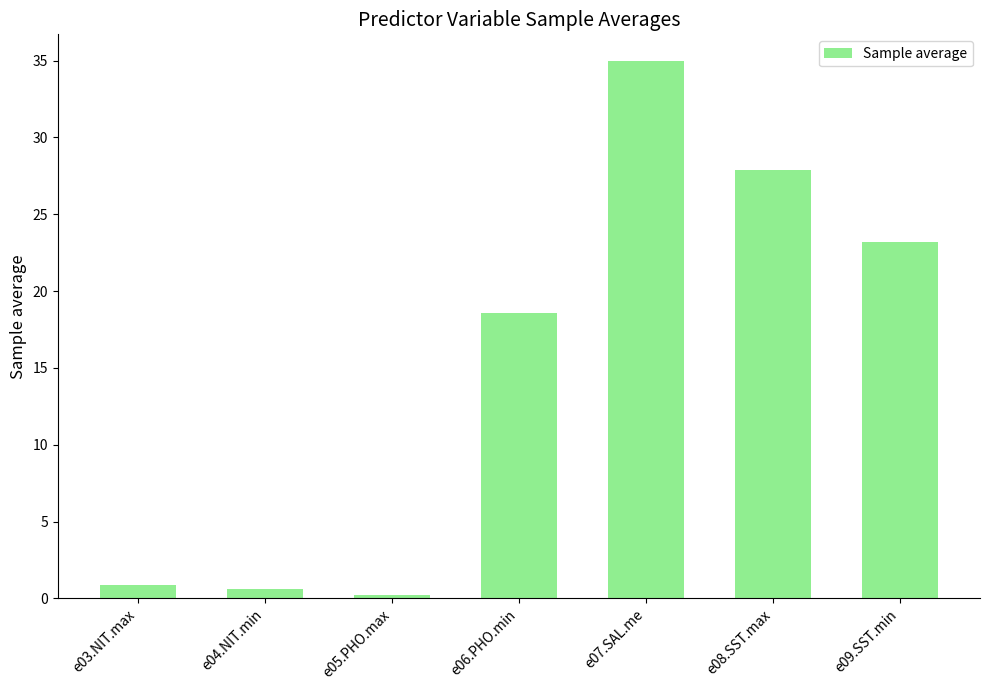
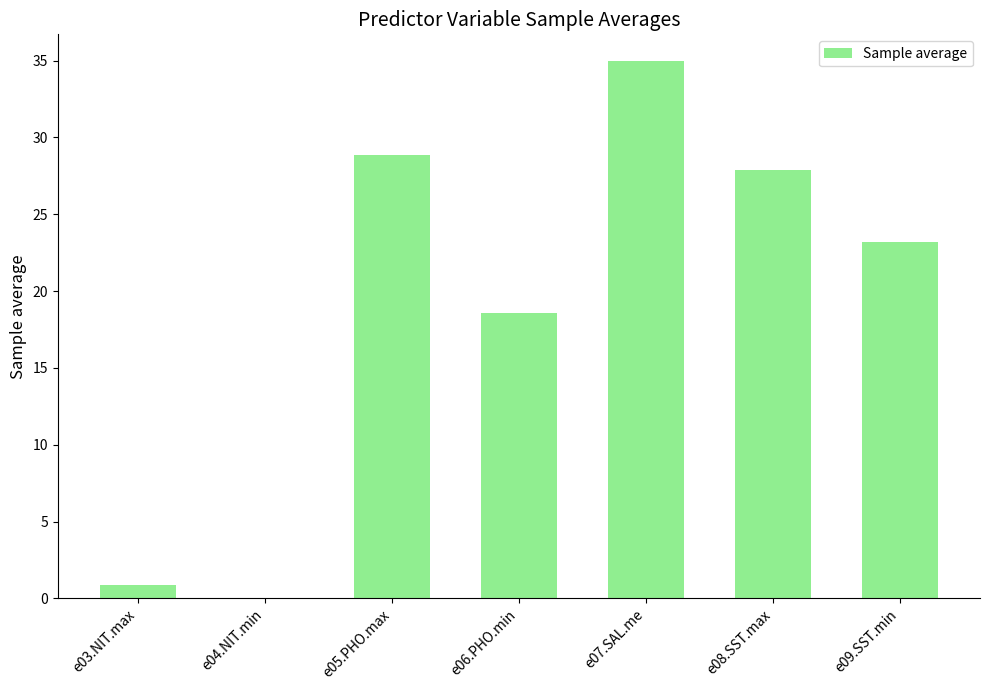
e04.NIT.min: 0.6 -> 0.0
e05.PHO.max: 0.2 -> 28.9
